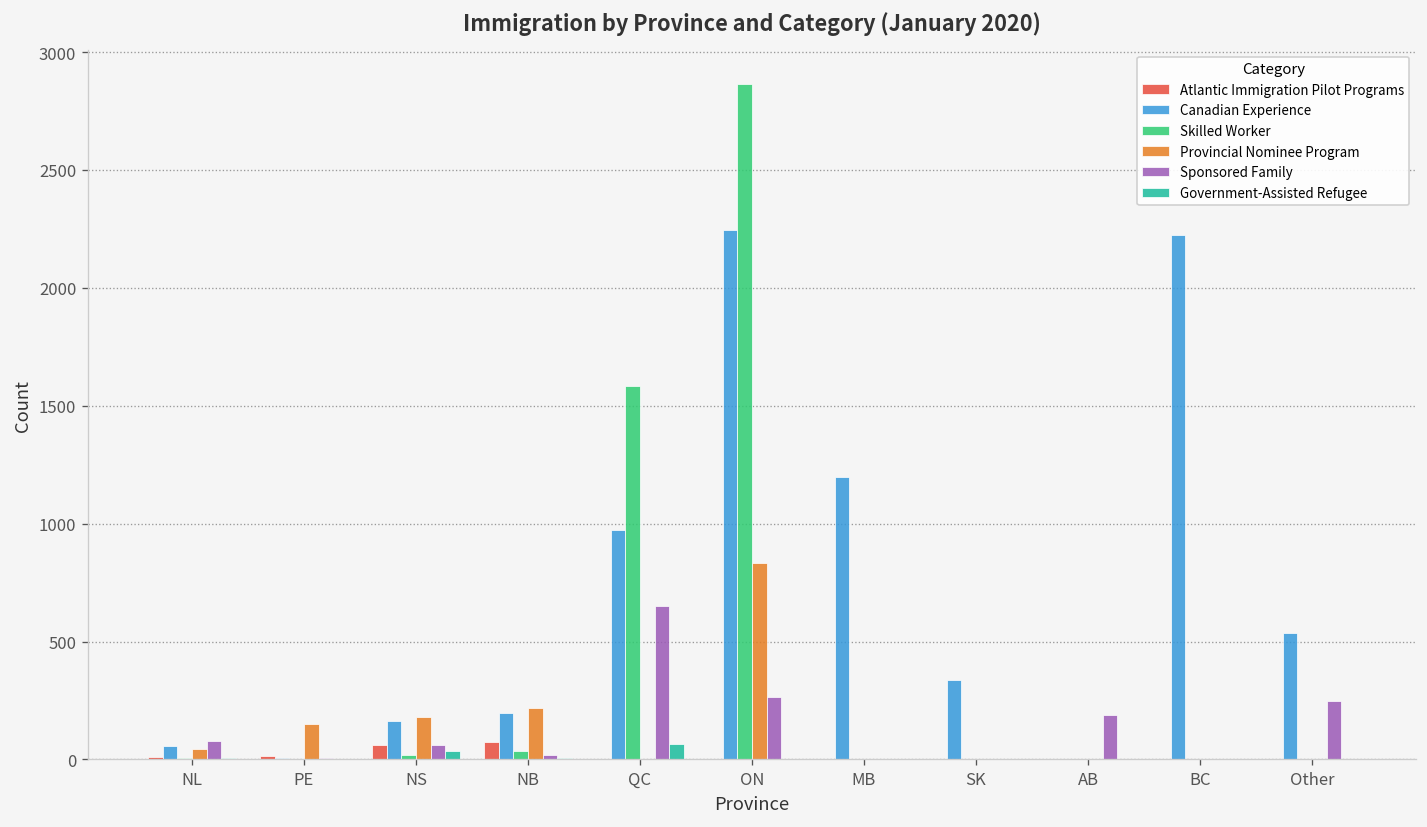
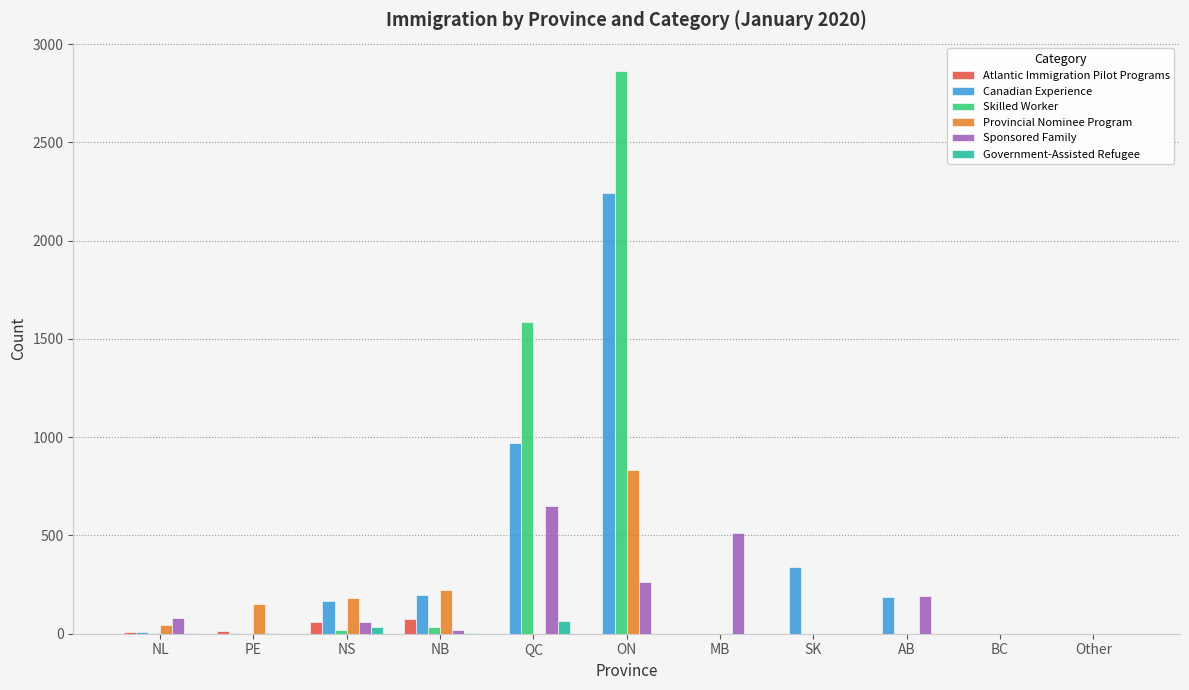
Canadian Experience, NL: 60 -> 10
Canadian Experience, MB: 1200 -> 0
Sponsored Family, MB: 0 -> 510
Canadian Experience, AB: 0 -> 190
Canadian Experience, BC: 2220 -> 0
Canadian Experience, Other: 540 -> 0
Sponsored Family, Other: 250 -> 0
